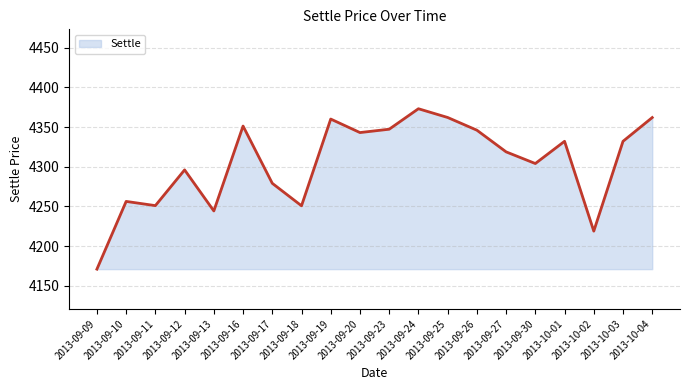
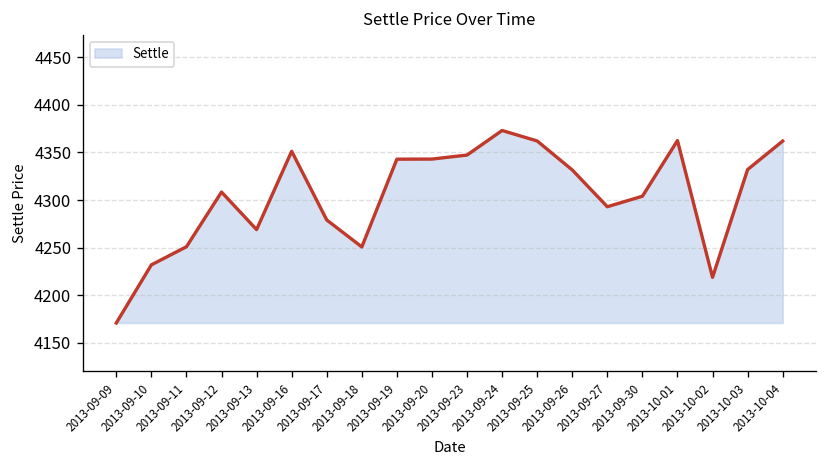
2013-09-10: 4260 -> 4230
2013-09-12: 4300 -> 4310
2013-09-13: 4240 -> 4270
2013-09-19: 4360 -> 4340
2013-09-26: 4350 -> 4330
2013-09-27: 4320 -> 4290
2013-10-01: 4330 -> 4360
